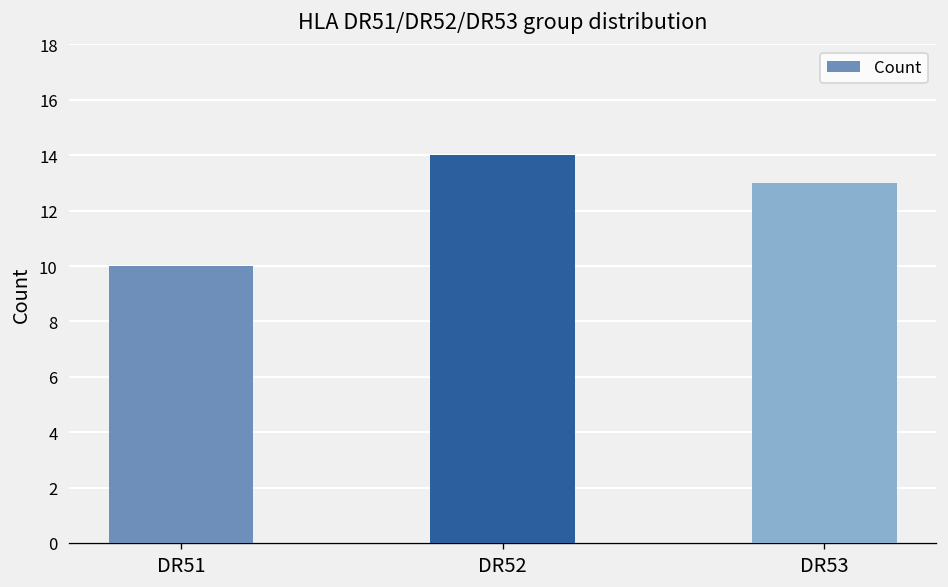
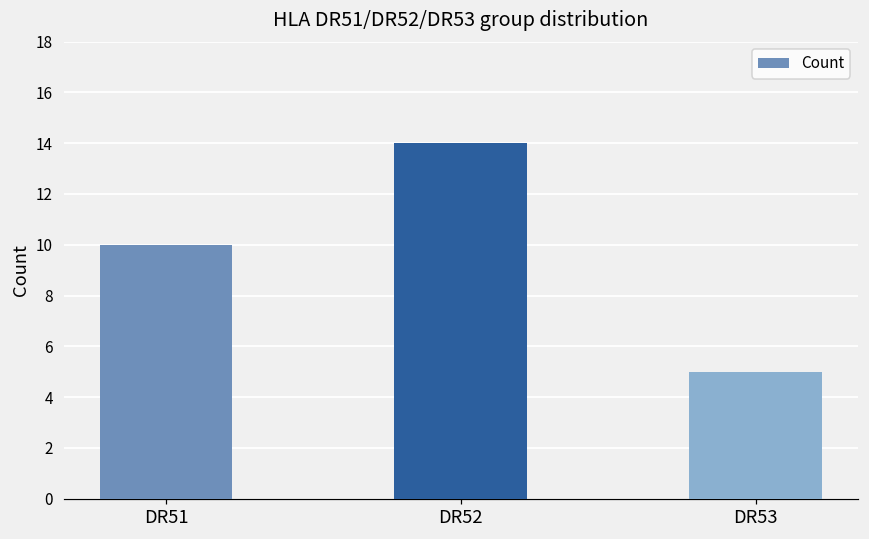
DR53: 13 -> 5
